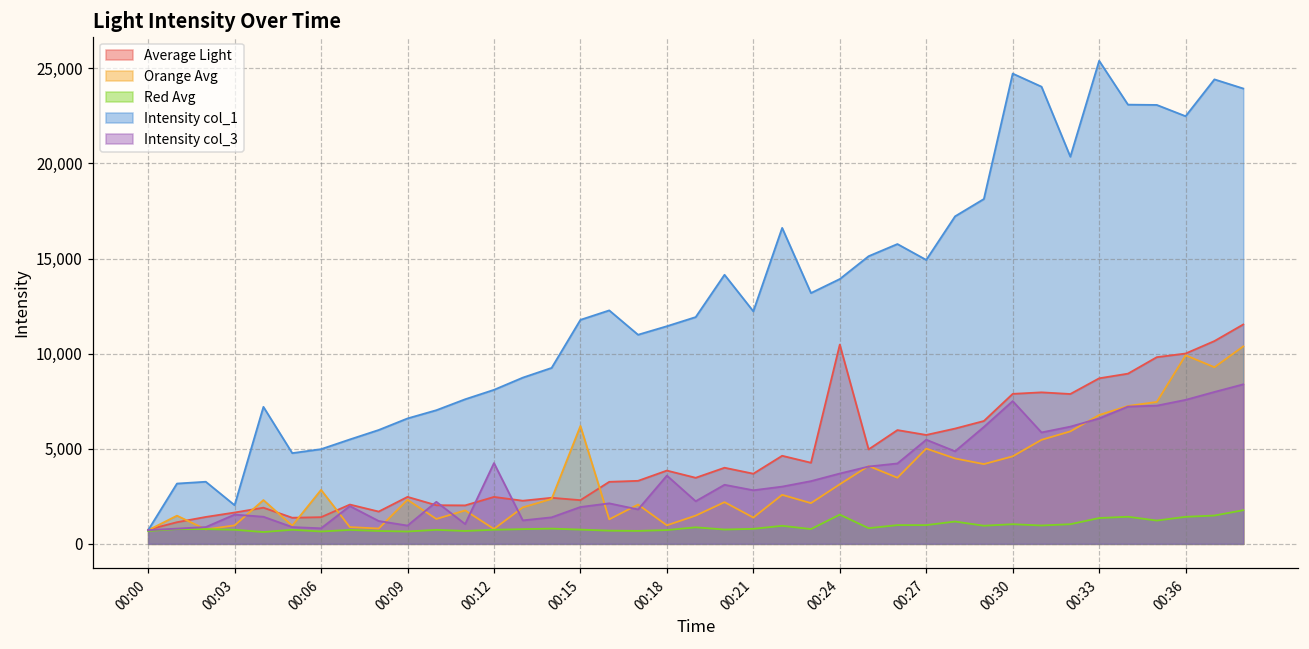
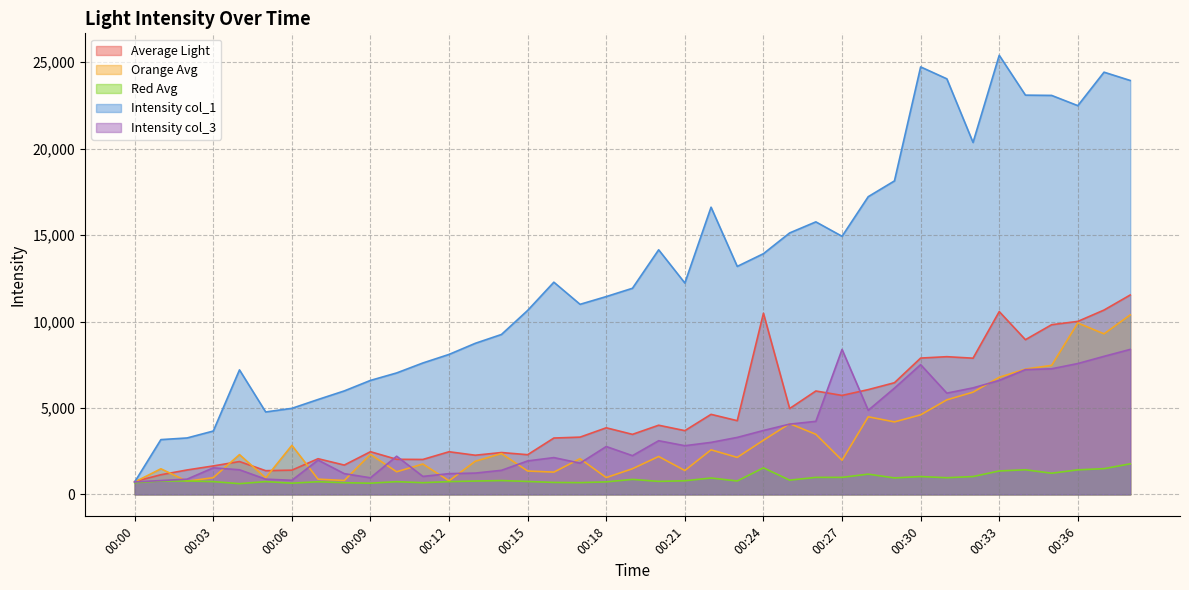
Intensity col_1, 00:03: 2,000 -> 3,700
Intensity col_3, 00:12: 4,200 -> 1,200
Orange Avg, 00:15: 6,200 -> 1,400
Intensity col_1, 00:15: 11,800 -> 10,600
Intensity col_3, 00:18: 3,600 -> 2,800
Orange Avg, 00:27: 5,000 -> 2,000
Intensity col_3, 00:27: 5,500 -> 8,400
Average Light, 00:33: 8,700 -> 10,600
